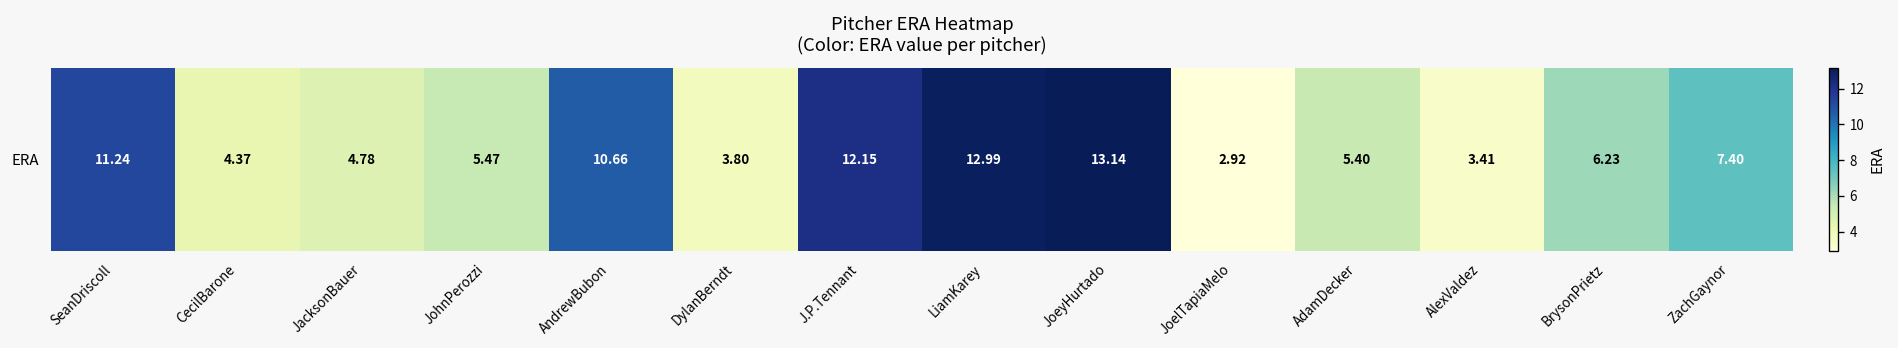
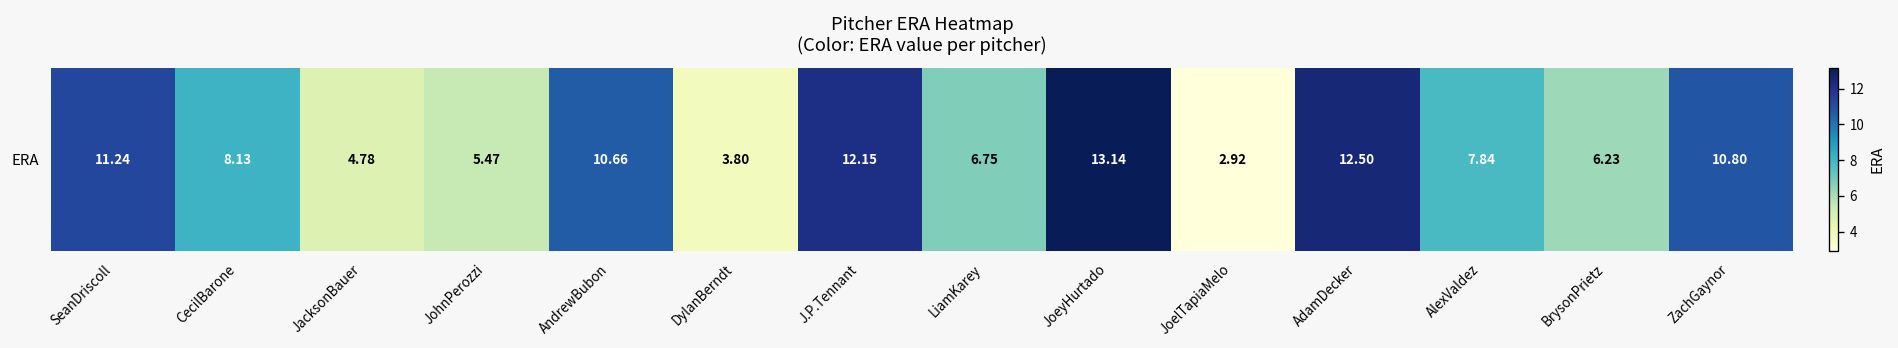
ERA, CecilBarone: 4.37 -> 8.13
ERA, LiamKarey: 12.99 -> 6.75
ERA, AdamDecker: 5.40 -> 12.50
ERA, AlexValdez: 3.41 -> 7.84
ERA, ZachGaynor: 7.40 -> 10.80
